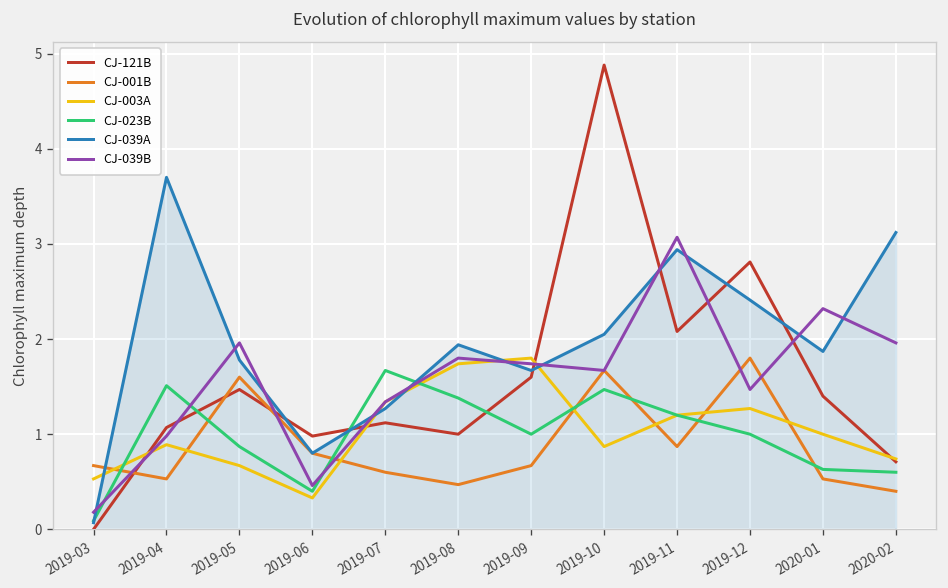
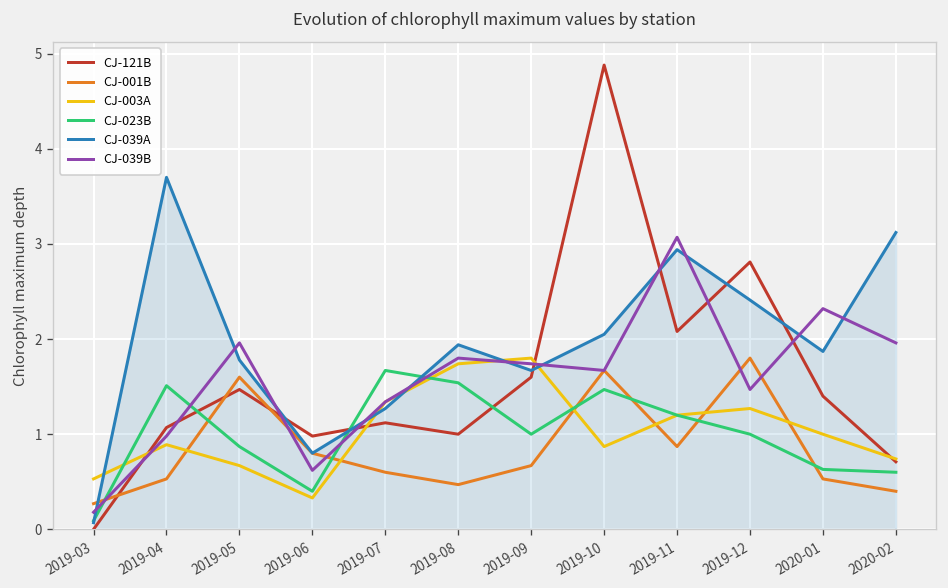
CJ-001B, 2019-03: 0.7 -> 0.3
CJ-039B, 2019-06: 0.5 -> 0.6
CJ-023B, 2019-08: 1.4 -> 1.5
